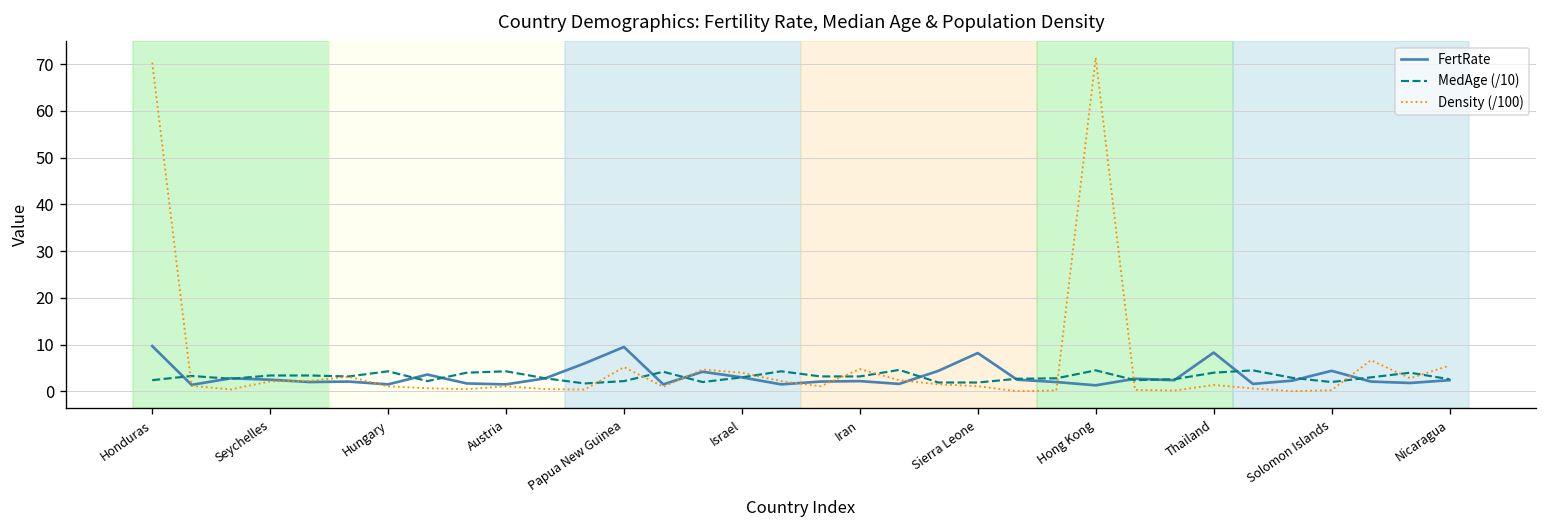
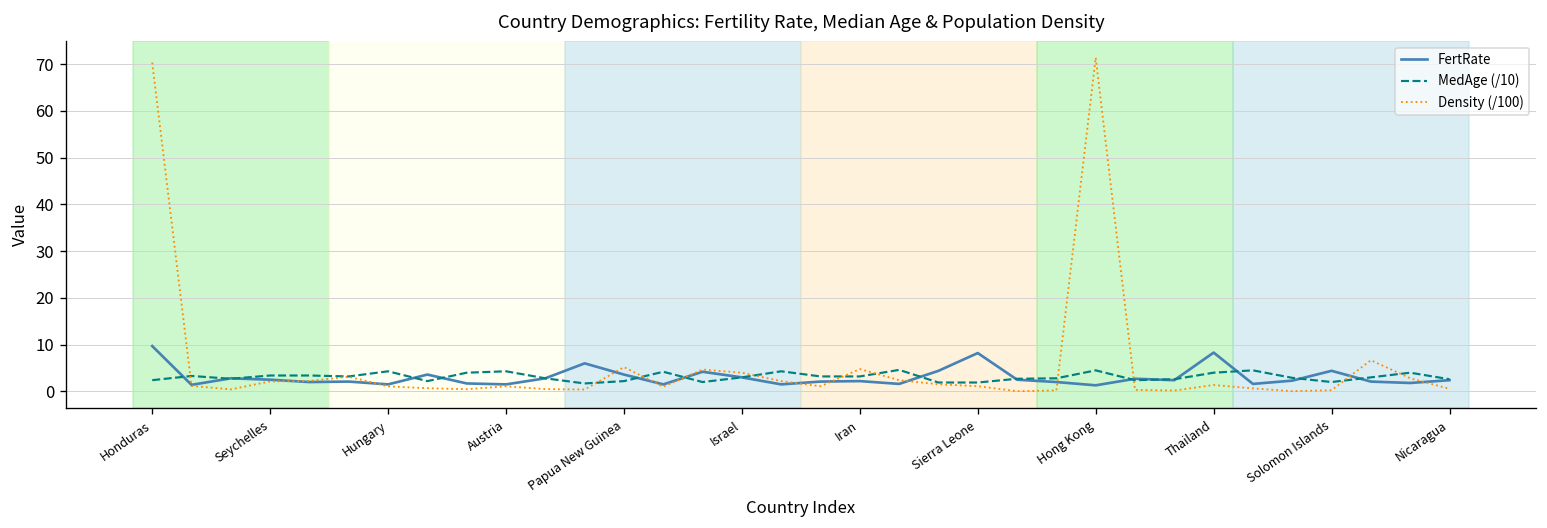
FertRate, Papua New Guinea: 10 -> 4
Density (/100), Nicaragua: 6 -> 1
